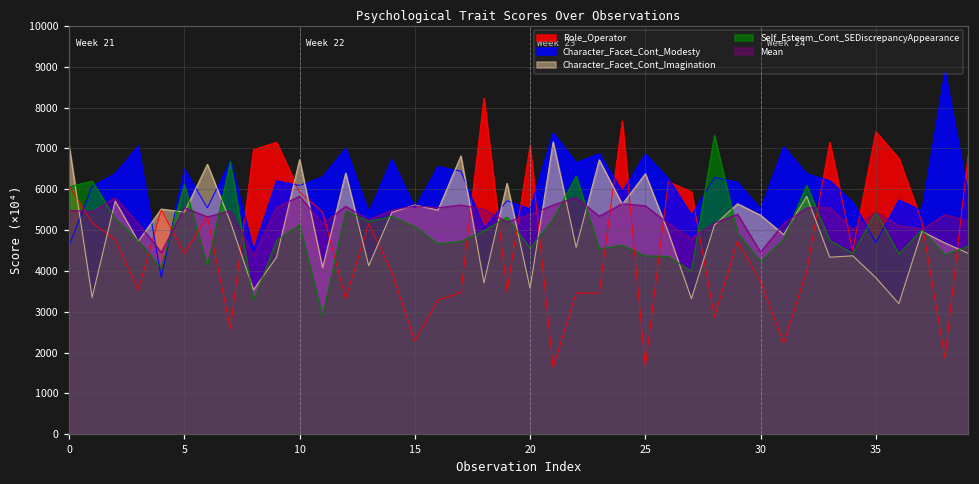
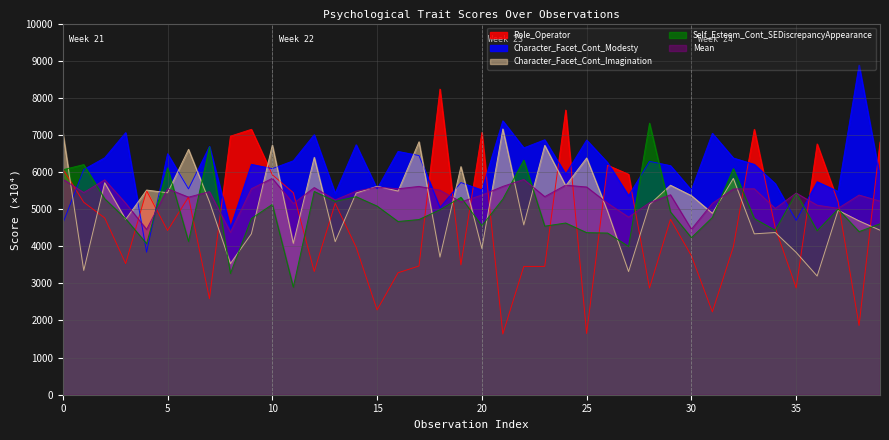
Mean, 0: 5500 -> 5800
Character_Facet_Cont_Imagination, 20: 3600 -> 3900
Role_Operator, 35: 7400 -> 2900
